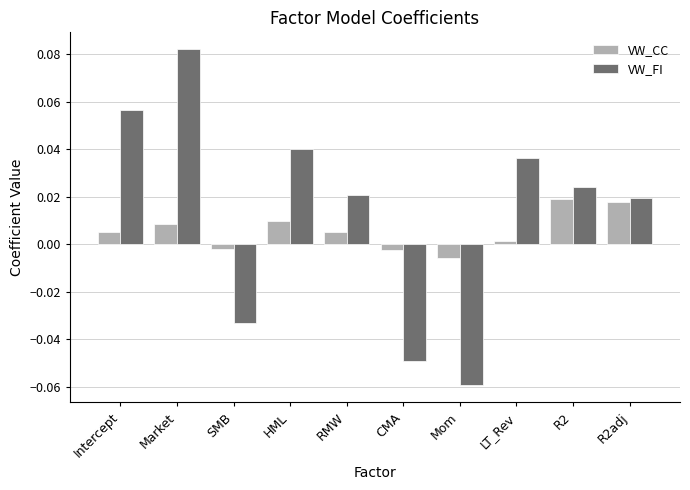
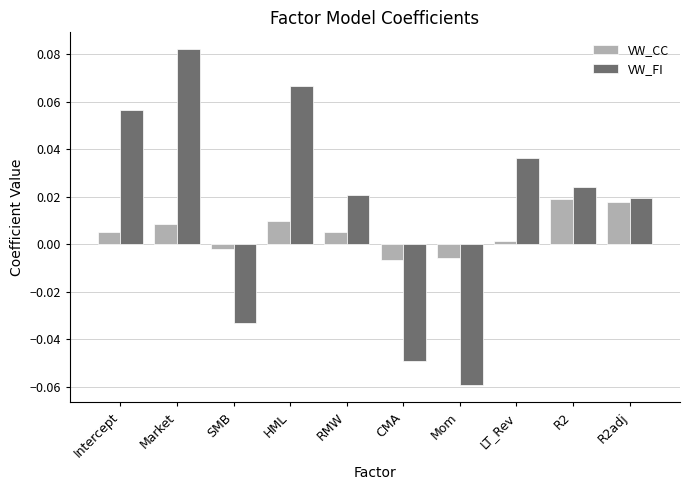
VW_FI, HML: 0.040 -> 0.066
VW_CC, CMA: -0.002 -> -0.007
